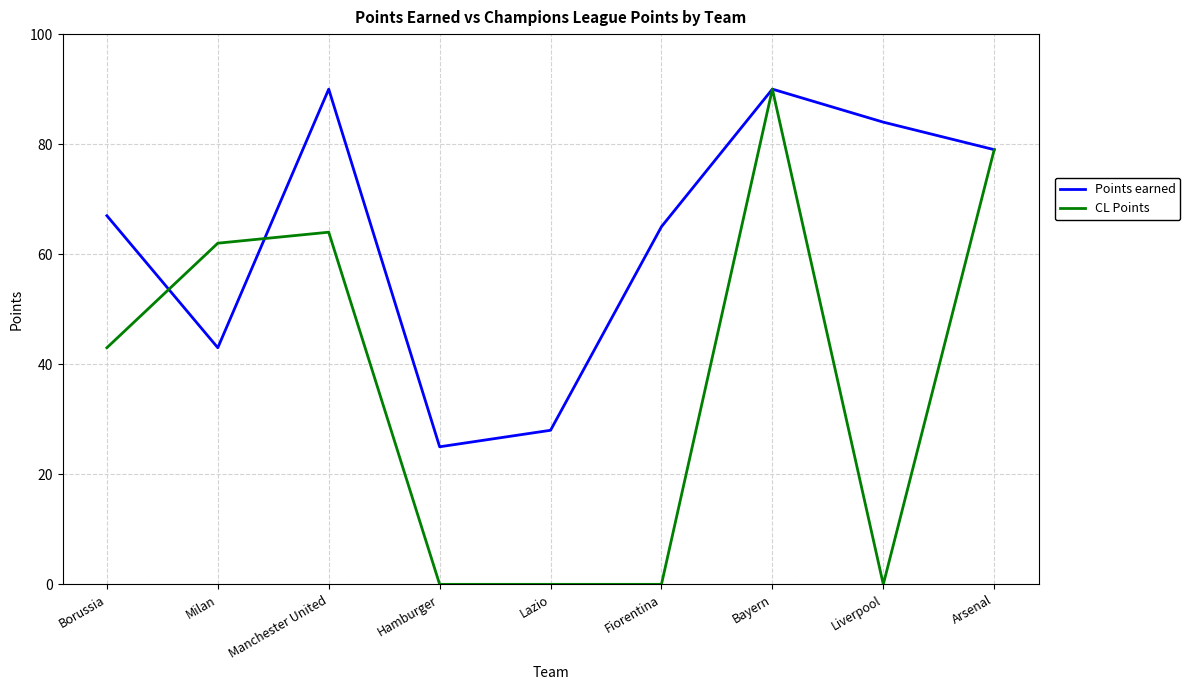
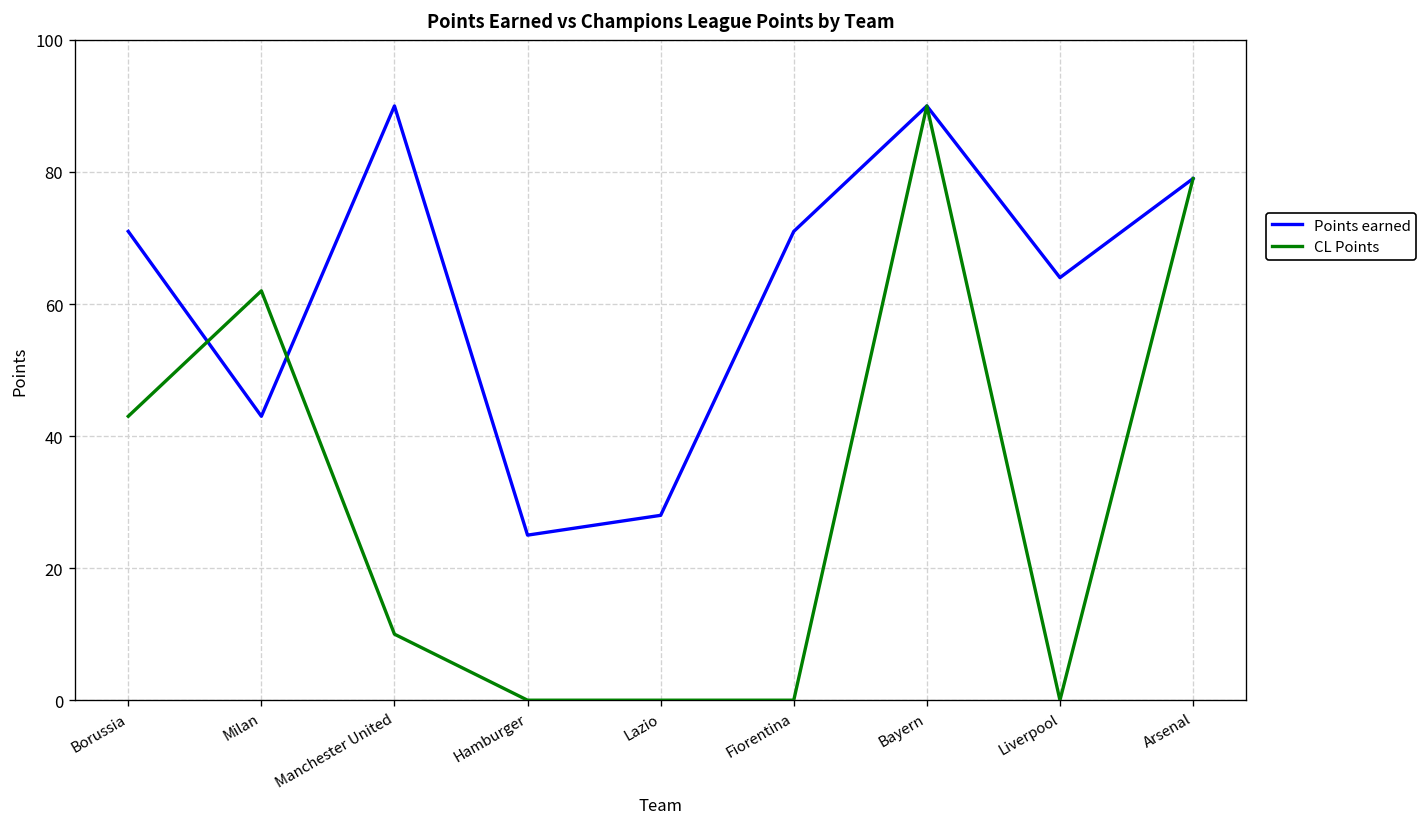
Points earned, Borussia: 67 -> 71
CL Points, Manchester United: 64 -> 10
Points earned, Fiorentina: 65 -> 71
Points earned, Liverpool: 84 -> 64
